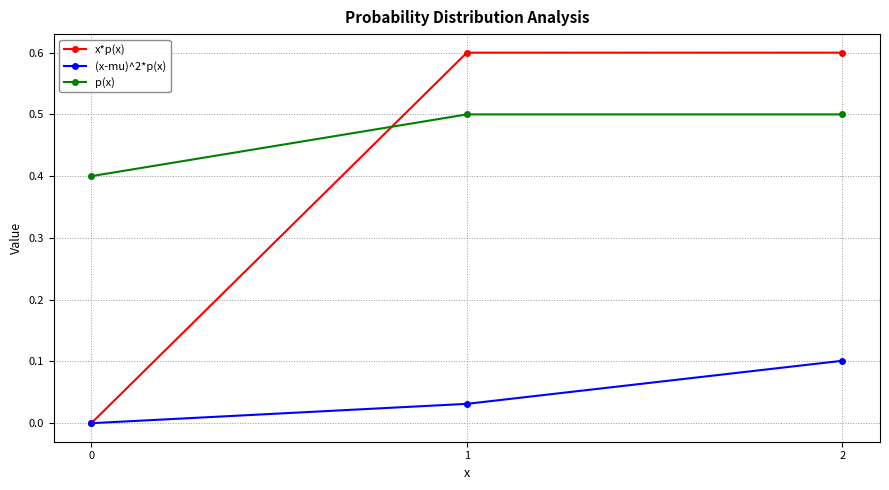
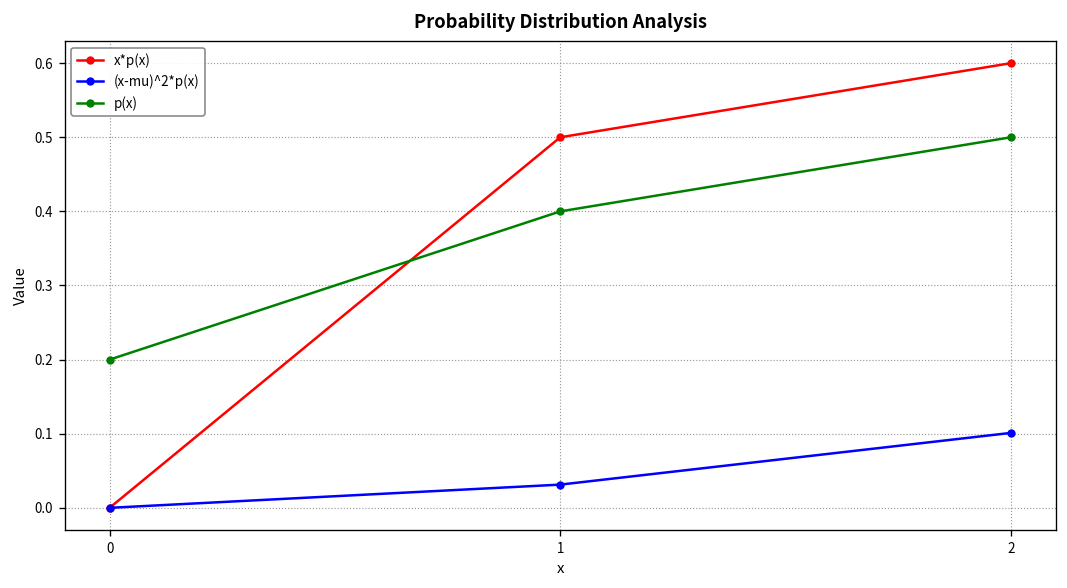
p(x), 0: 0.4 -> 0.2
x*p(x), 1: 0.6 -> 0.5
p(x), 1: 0.5 -> 0.4
